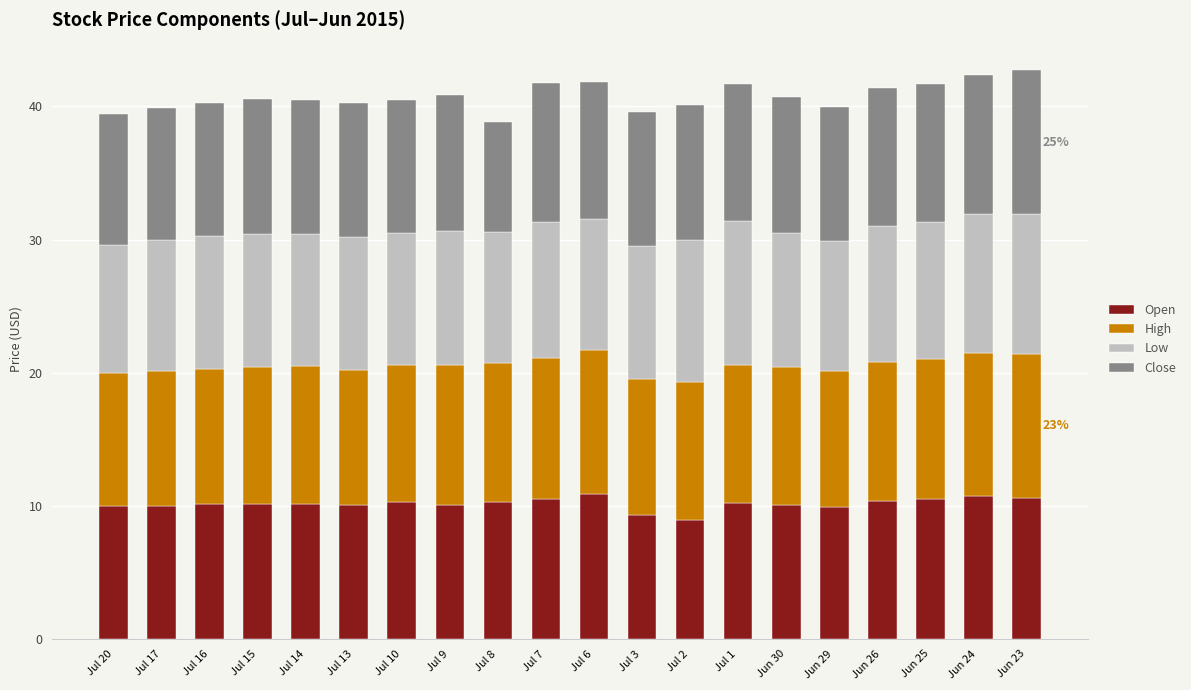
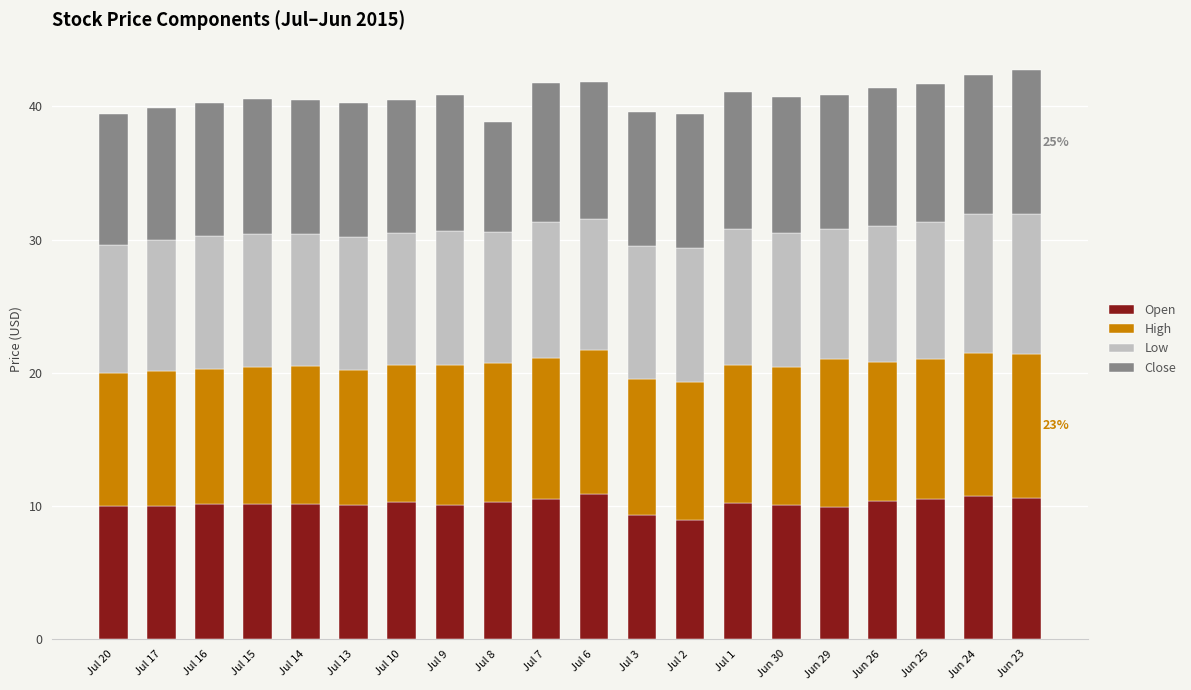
Low, Jul 2: 10.7 -> 10.1
Low, Jul 1: 10.8 -> 10.2
High, Jun 29: 10.2 -> 11.1
